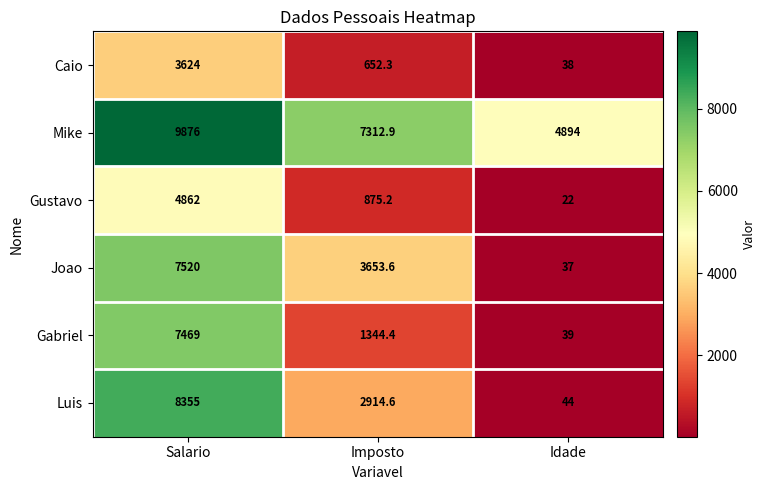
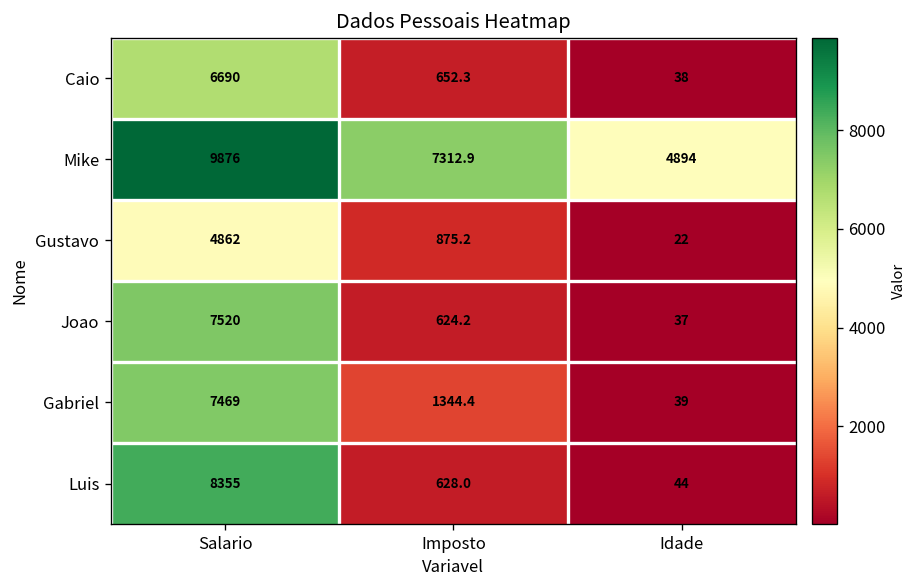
Caio, Salario: 3624 -> 6690
Joao, Imposto: 3653.6 -> 624.2
Luis, Imposto: 2914.6 -> 628.0
